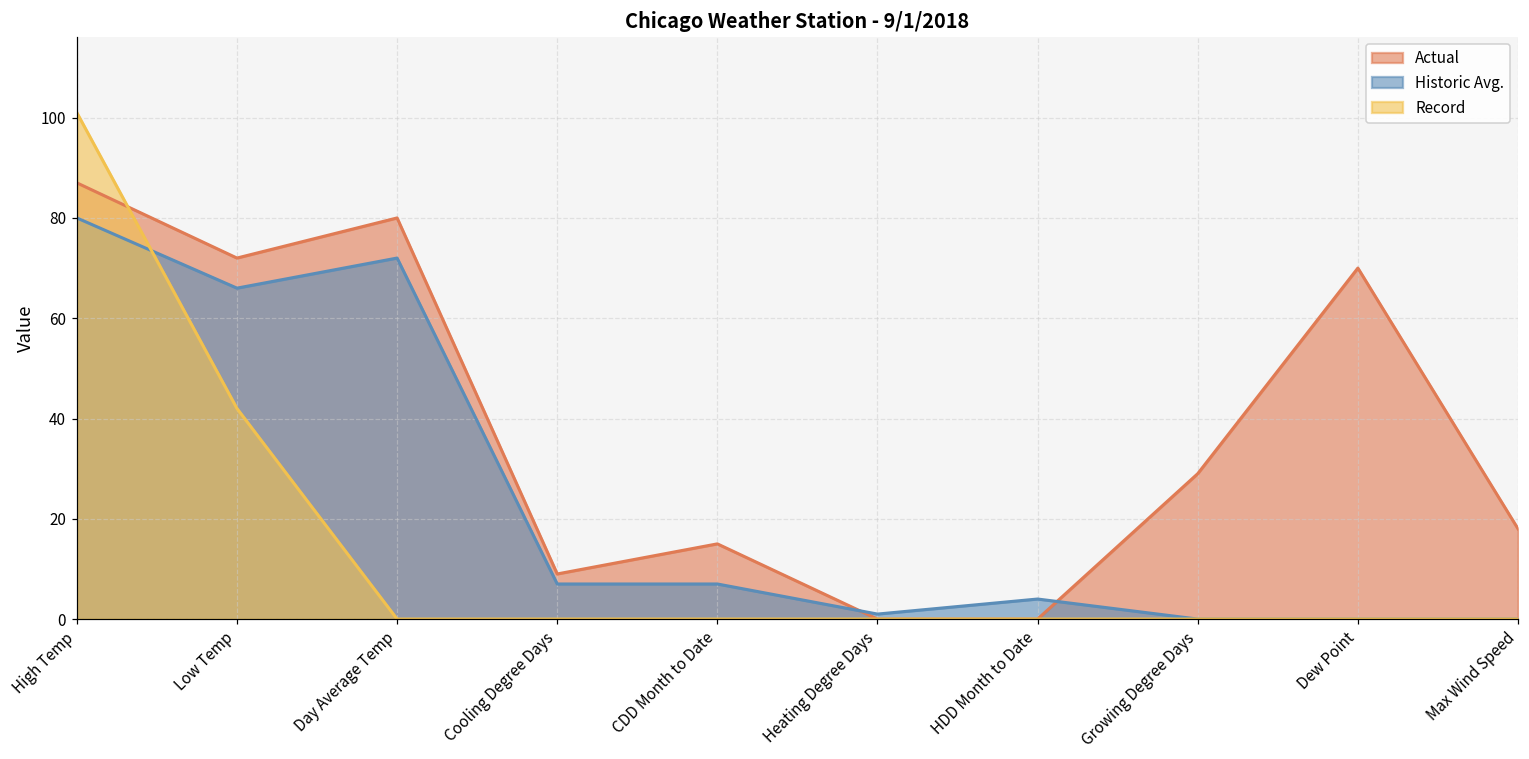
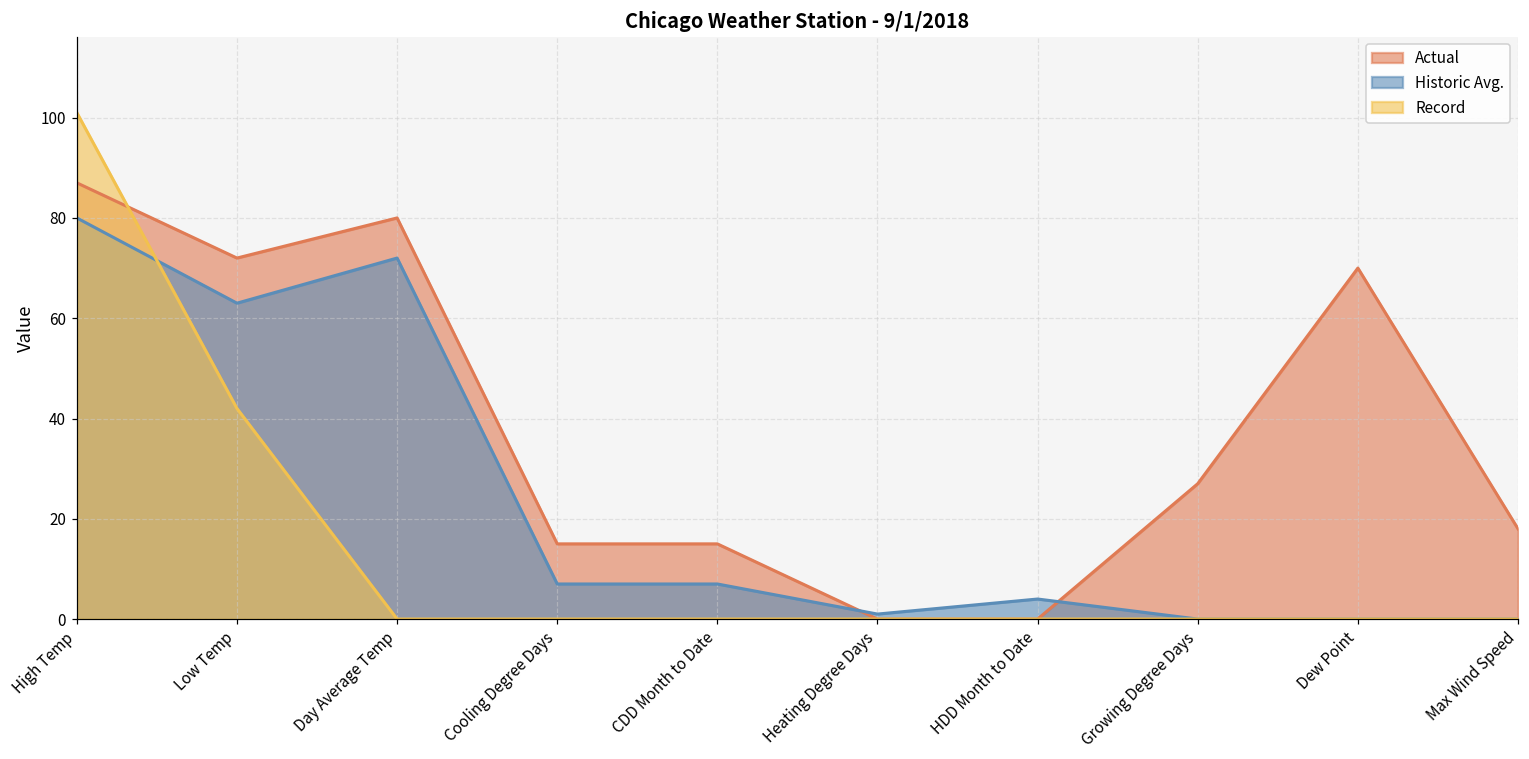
Historic Avg., Low Temp: 66 -> 63
Actual, Cooling Degree Days: 9 -> 15
Actual, Growing Degree Days: 29 -> 27
